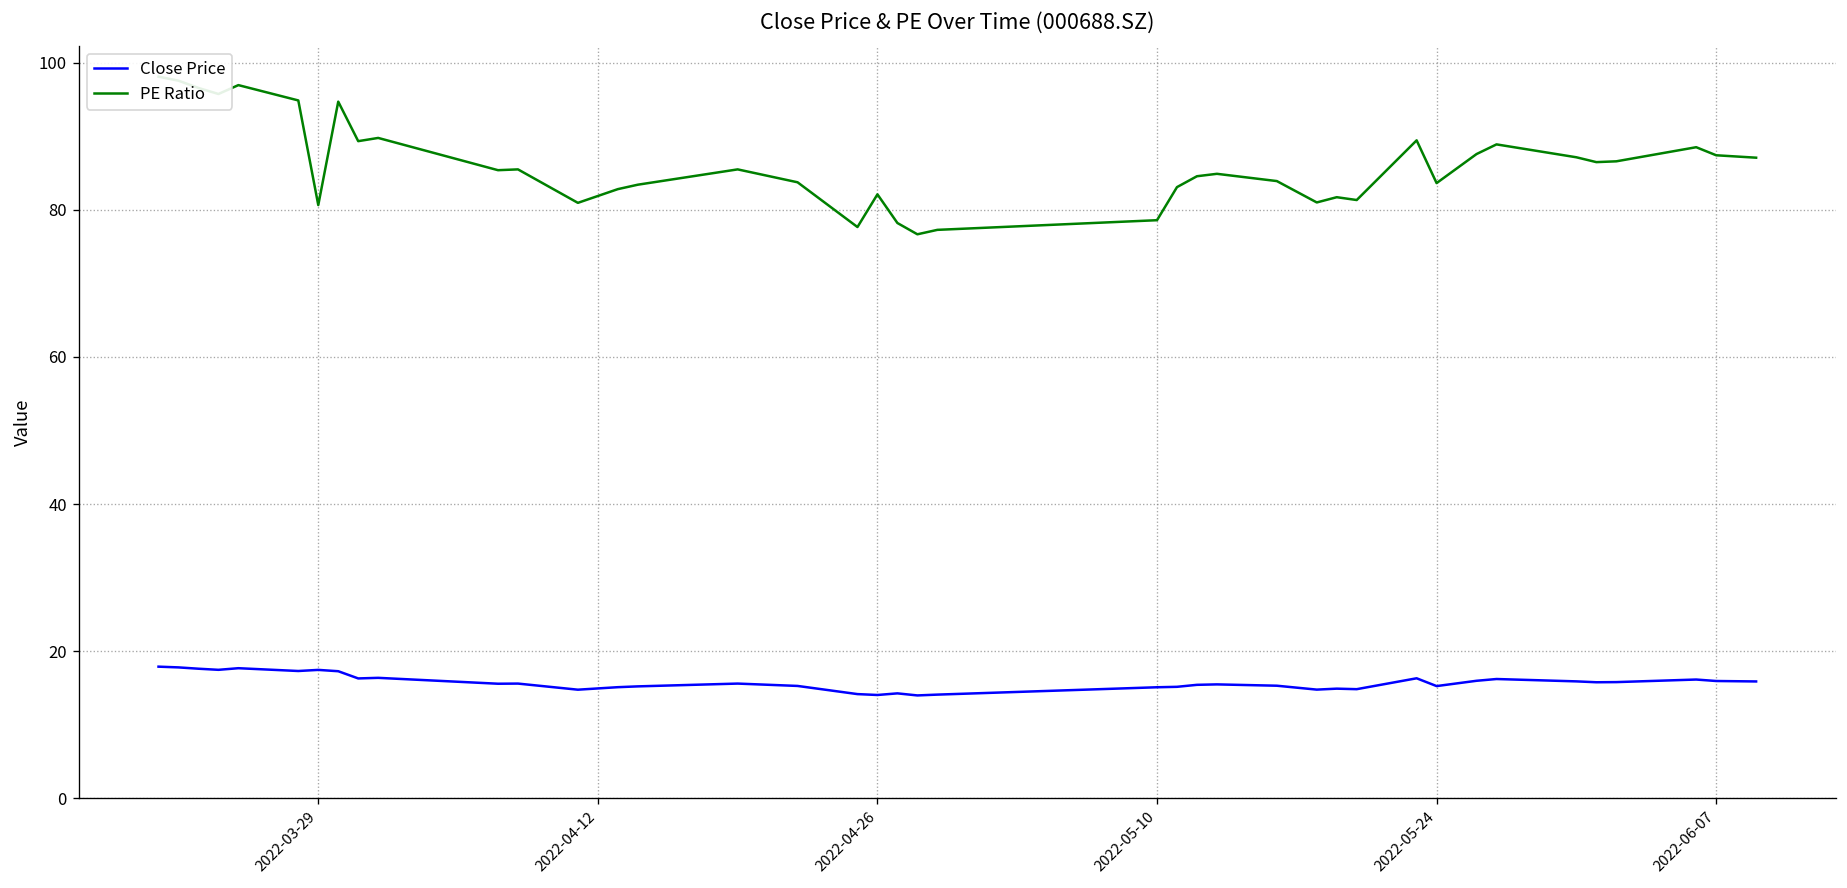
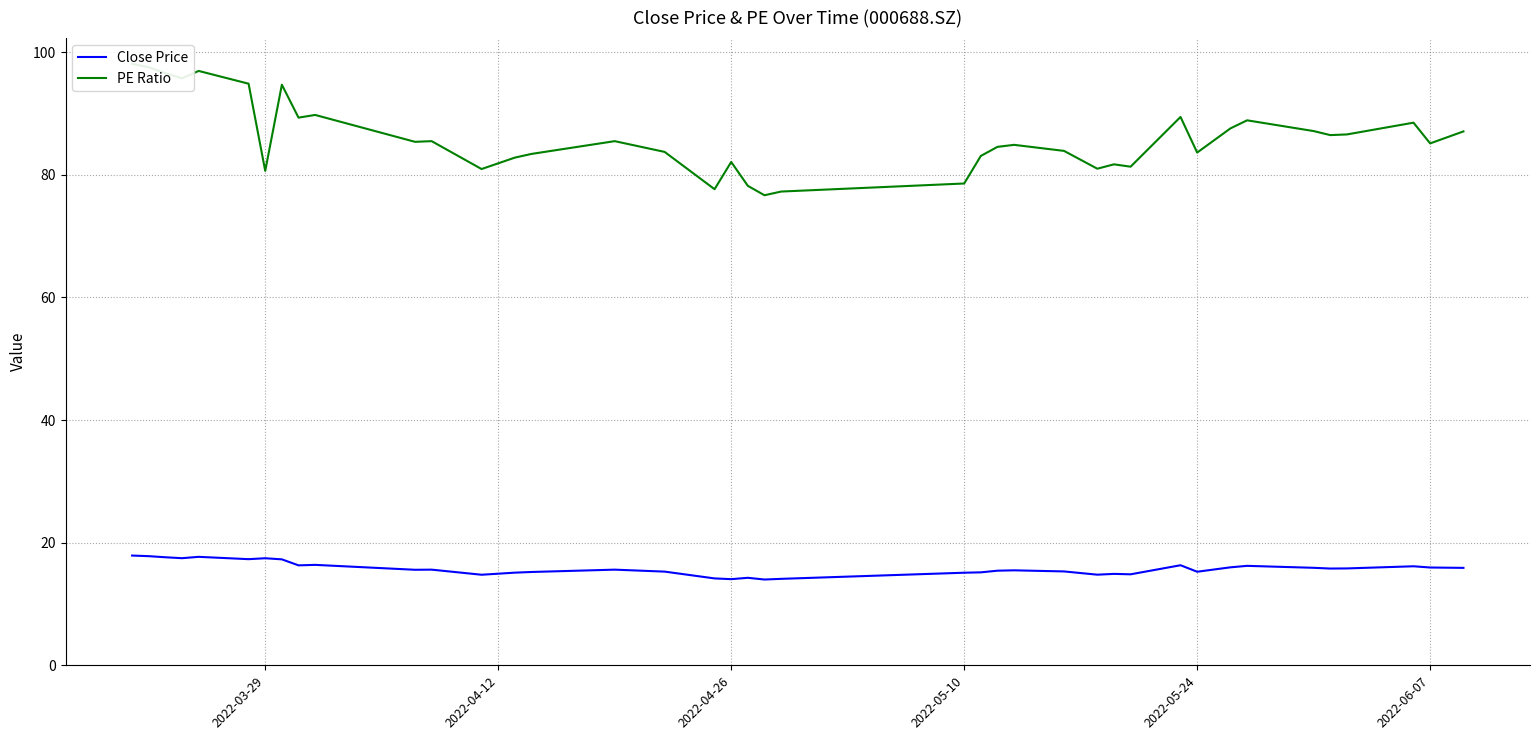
PE Ratio, 2022-06-07: 87 -> 85
